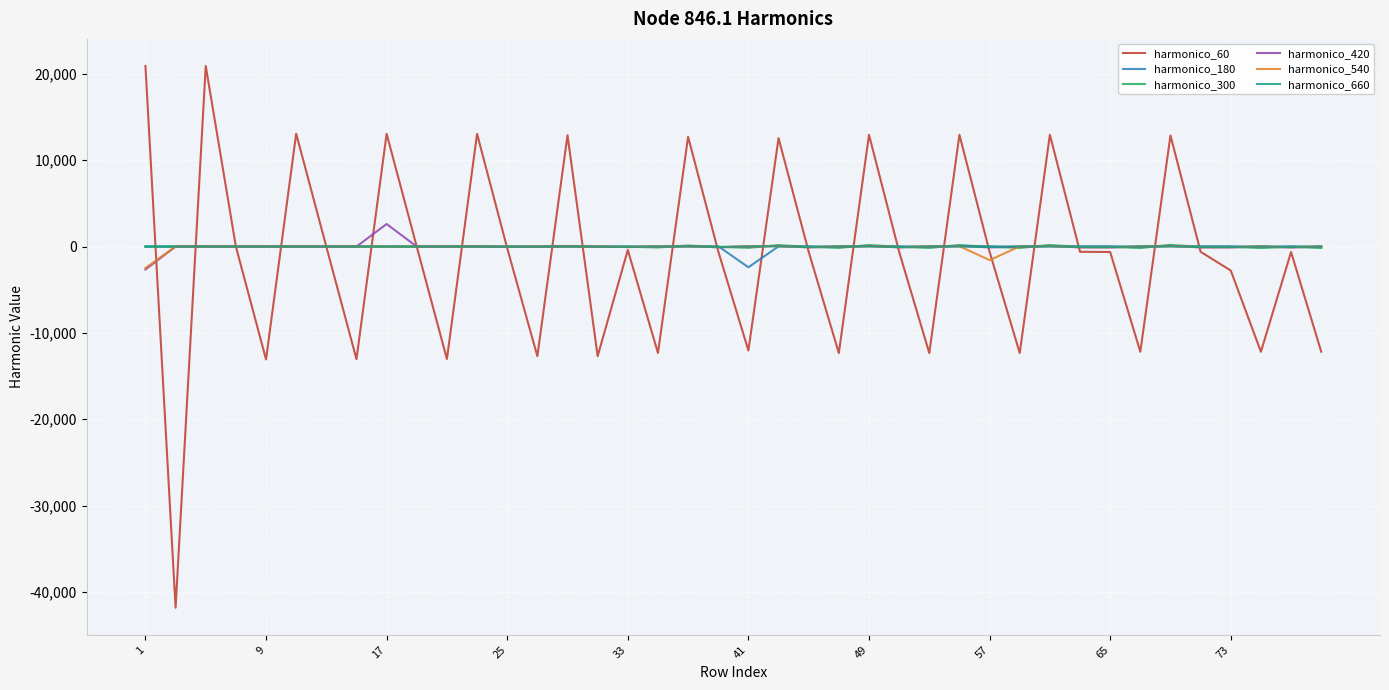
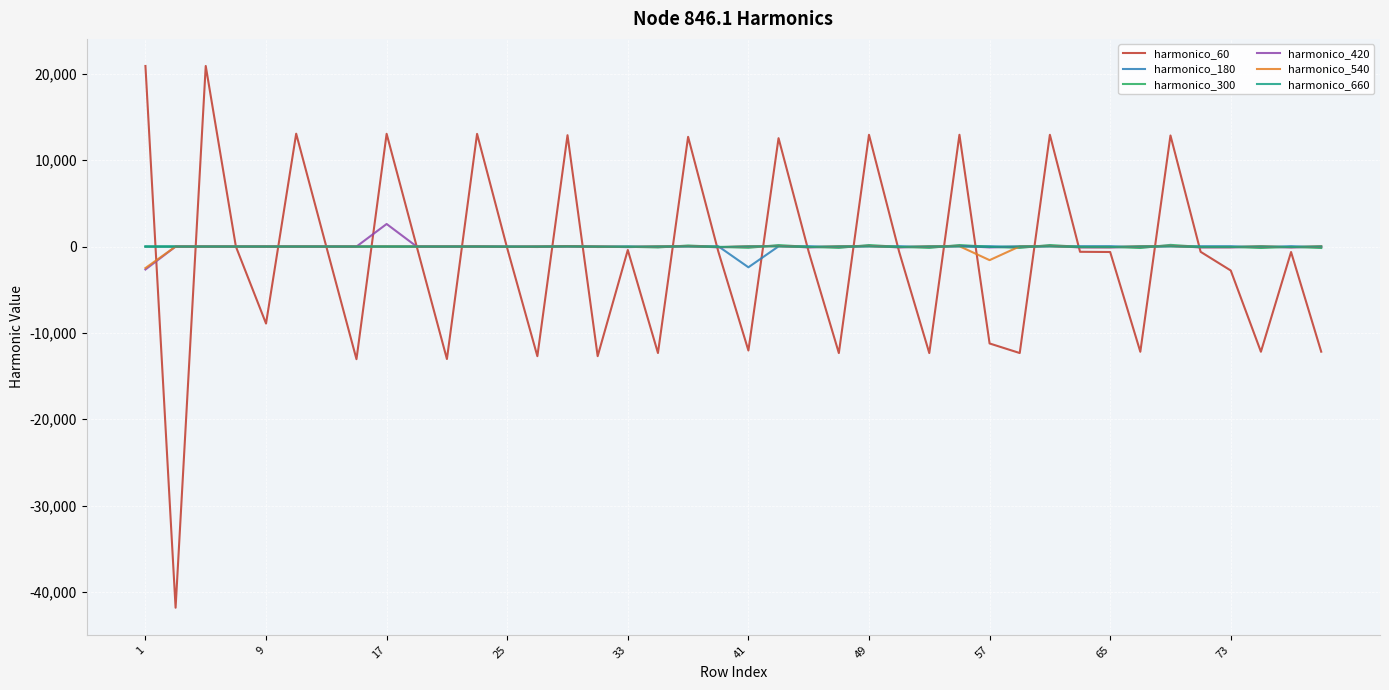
harmonico_60, 9: -13,000 -> -9,000
harmonico_60, 57: -1,000 -> -11,000
